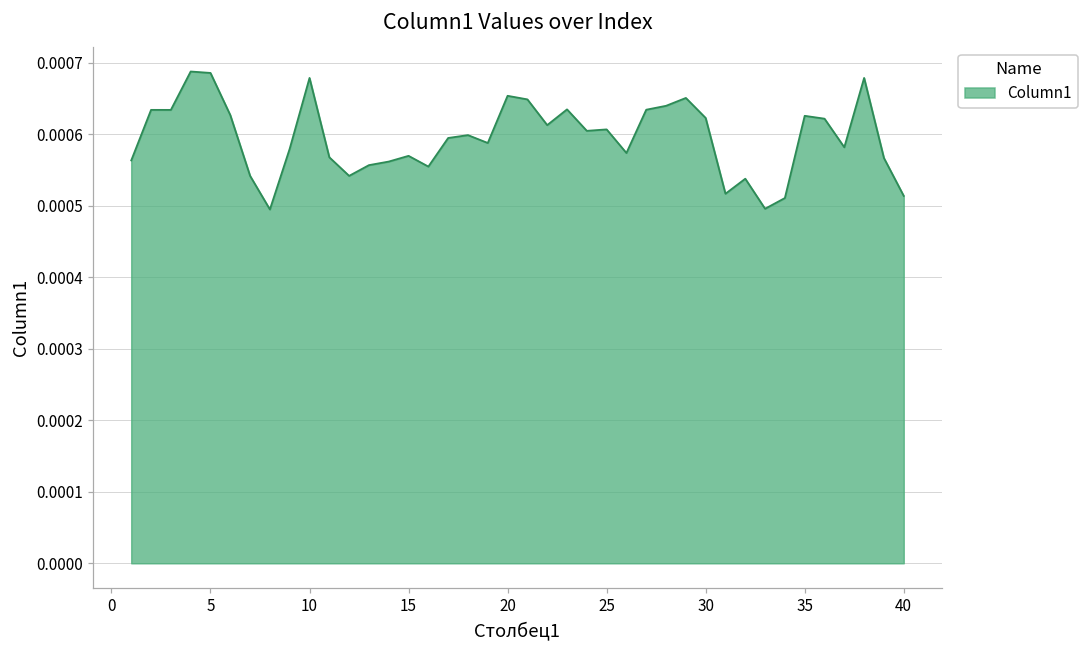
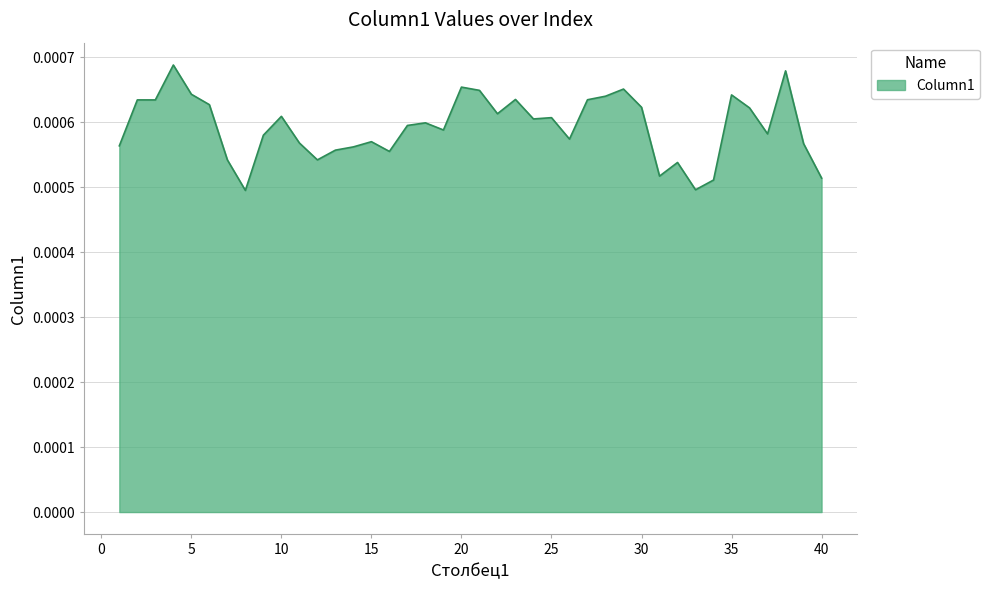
5: 0.00069 -> 0.00064
10: 0.00068 -> 0.00061
35: 0.00063 -> 0.00064
